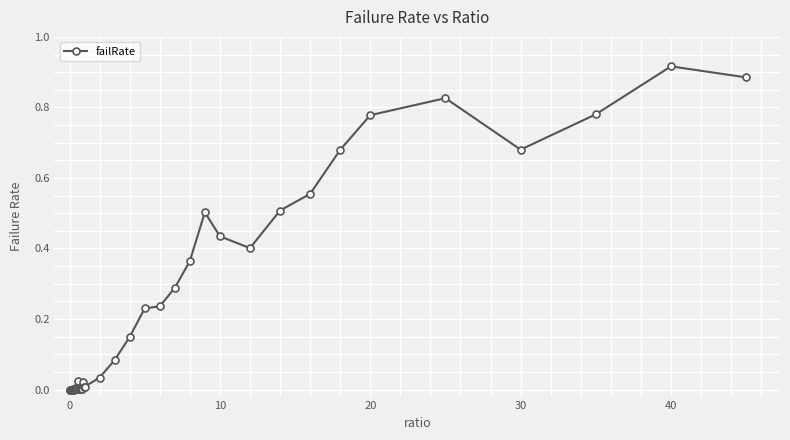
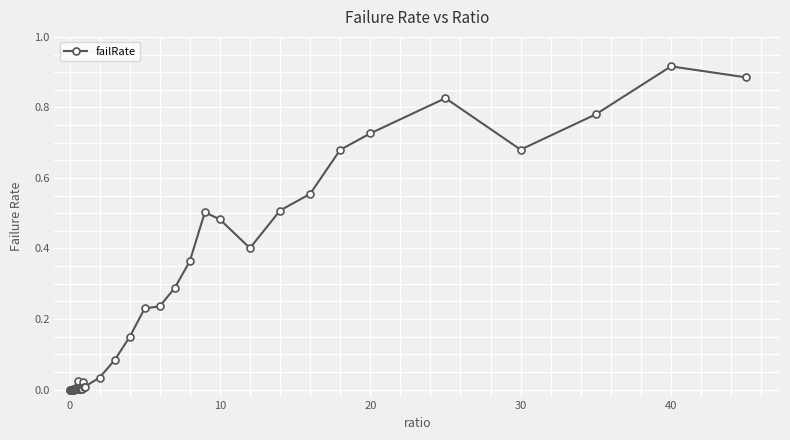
10: 0.43 -> 0.48
20: 0.78 -> 0.73
